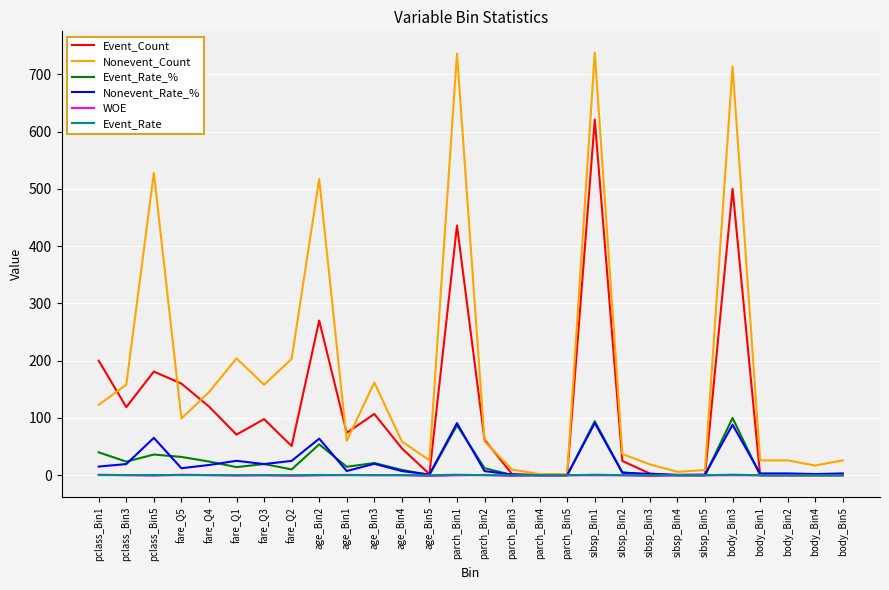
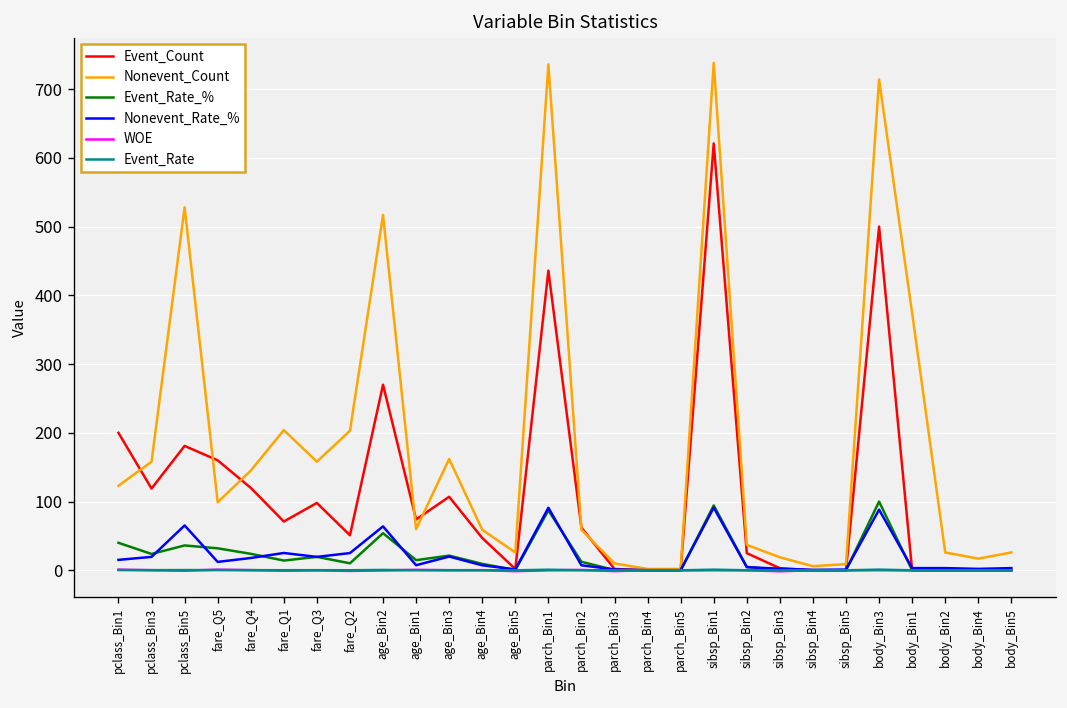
Nonevent_Count, body_Bin1: 30 -> 370
